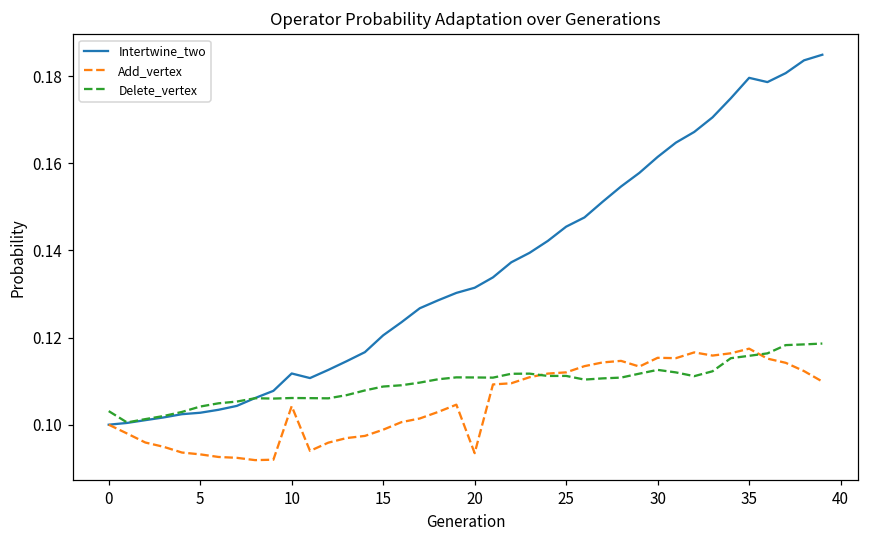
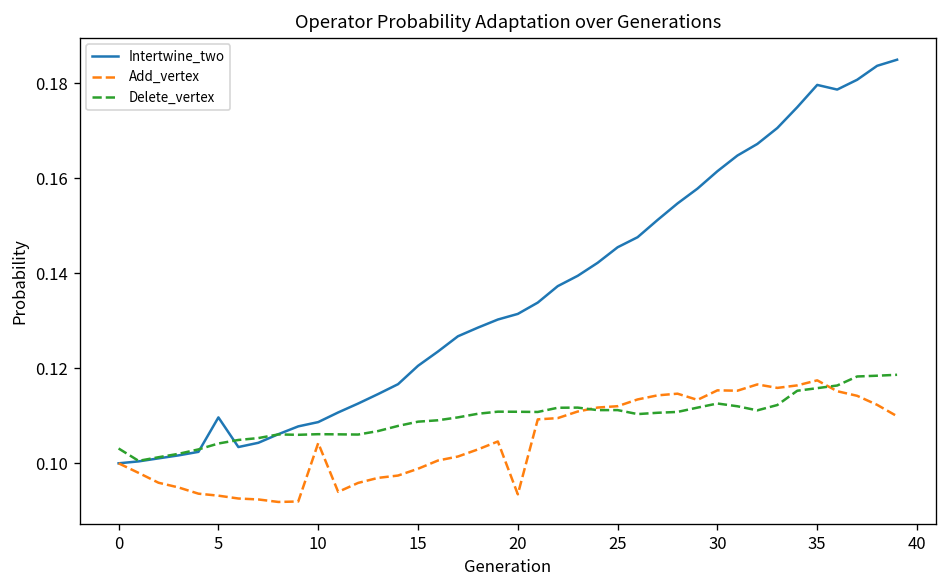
Intertwine_two, 5: 0.103 -> 0.110
Intertwine_two, 10: 0.112 -> 0.109
